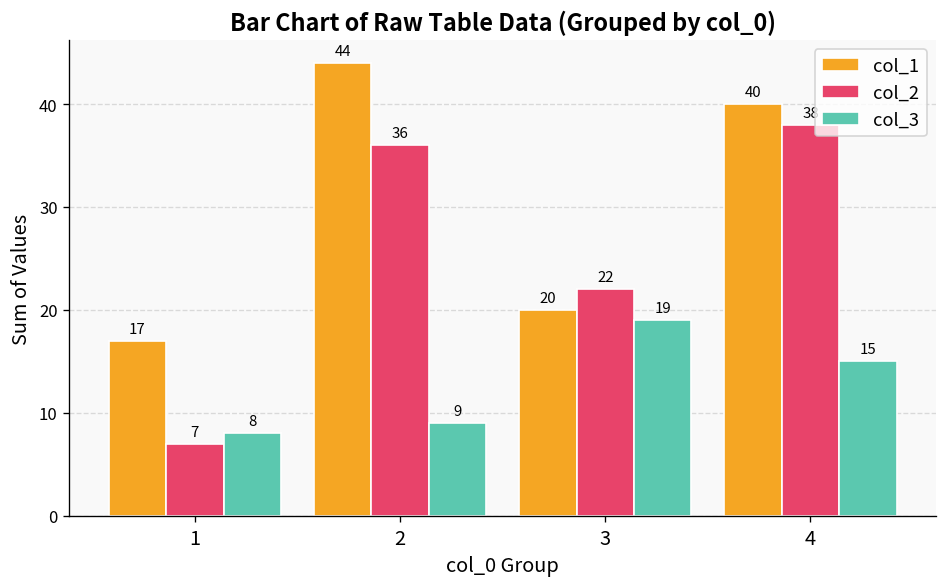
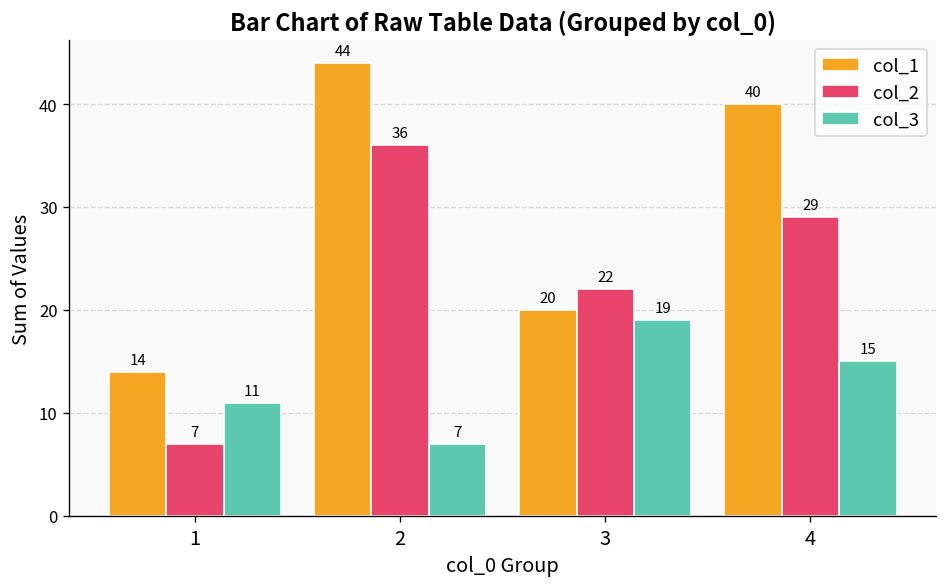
col_1, 1: 17 -> 14
col_3, 1: 8 -> 11
col_3, 2: 9 -> 7
col_2, 4: 38 -> 29
